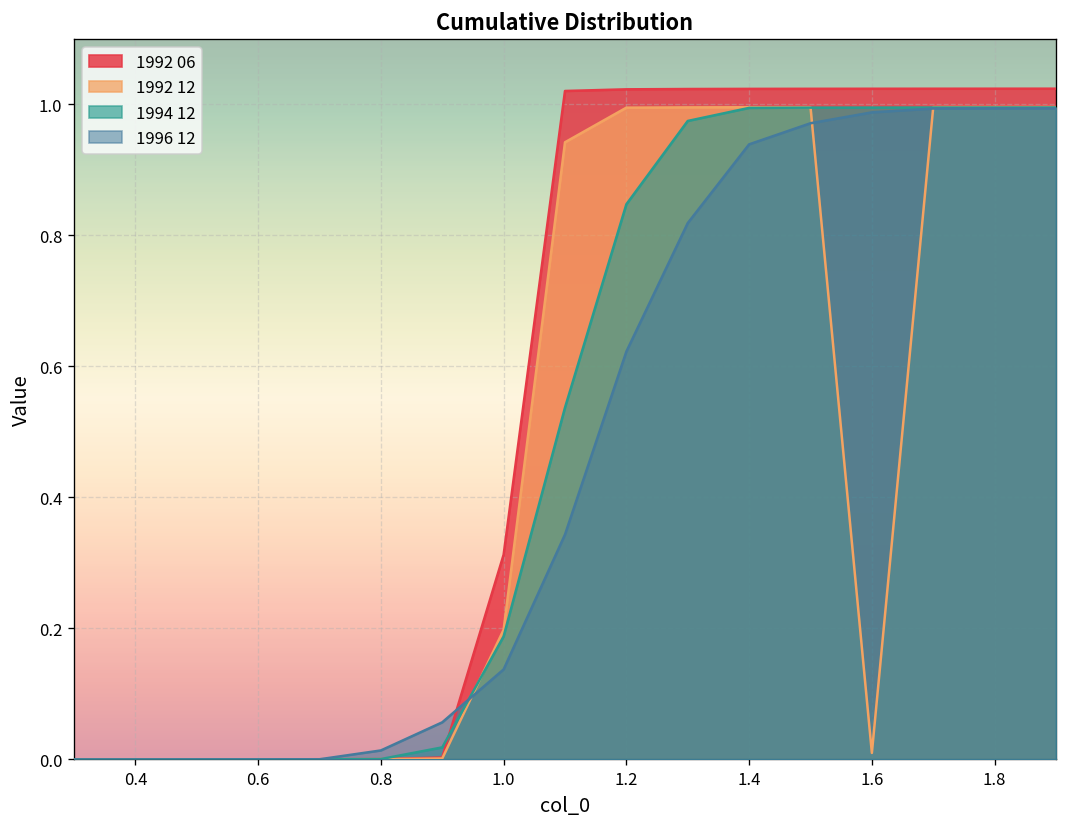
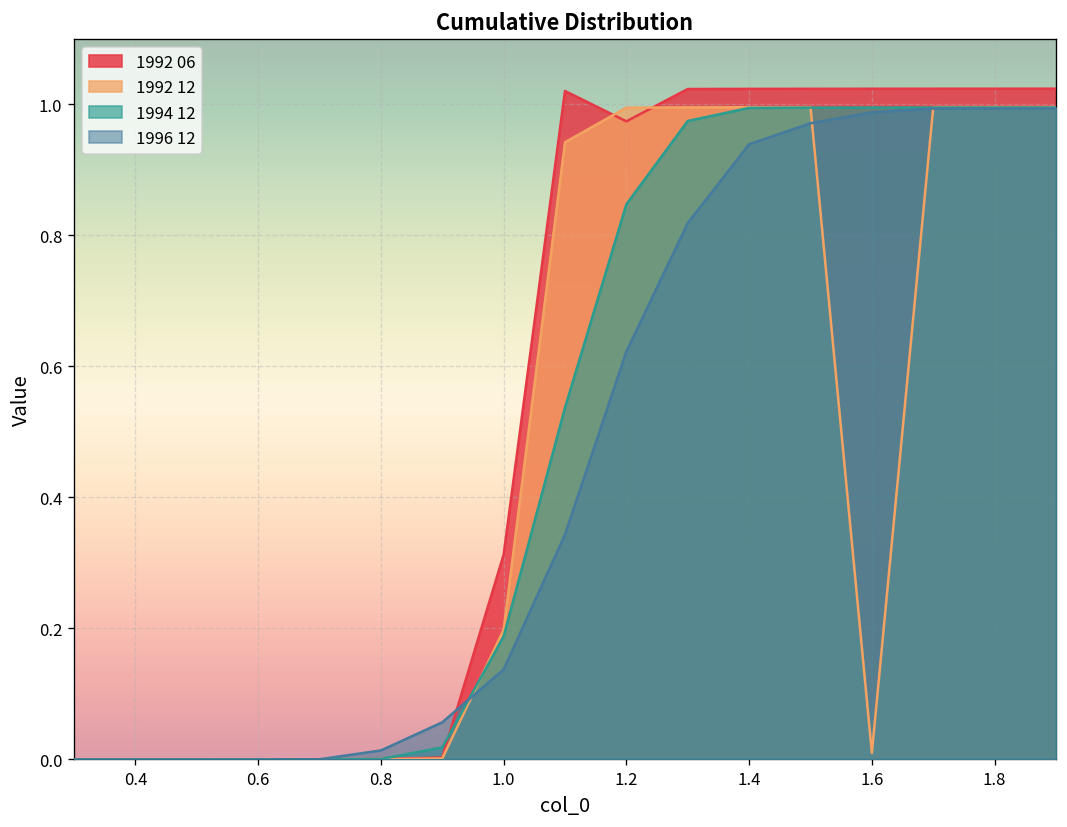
1992 06, 1.2: 1.02 -> 0.97
